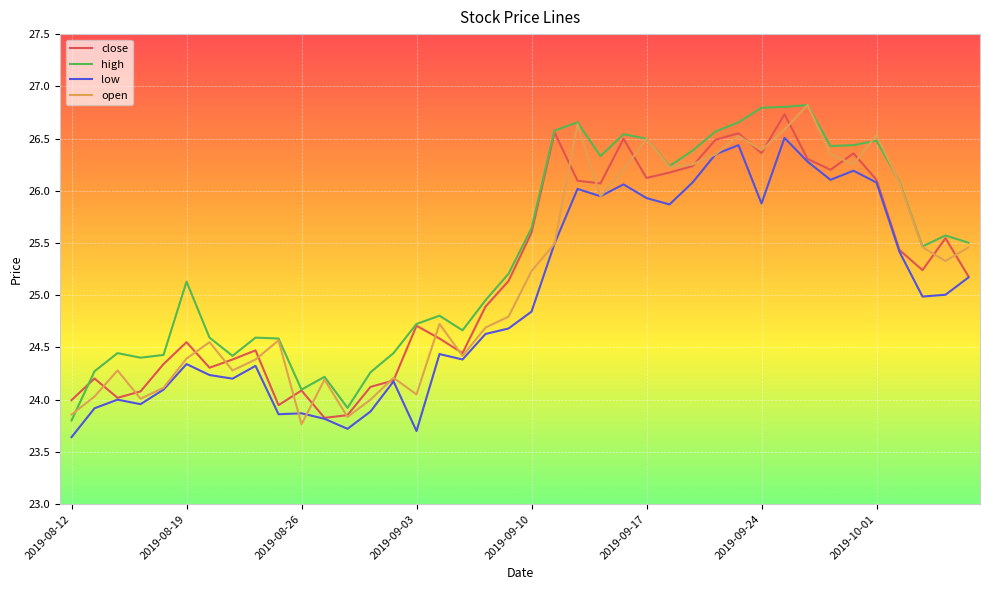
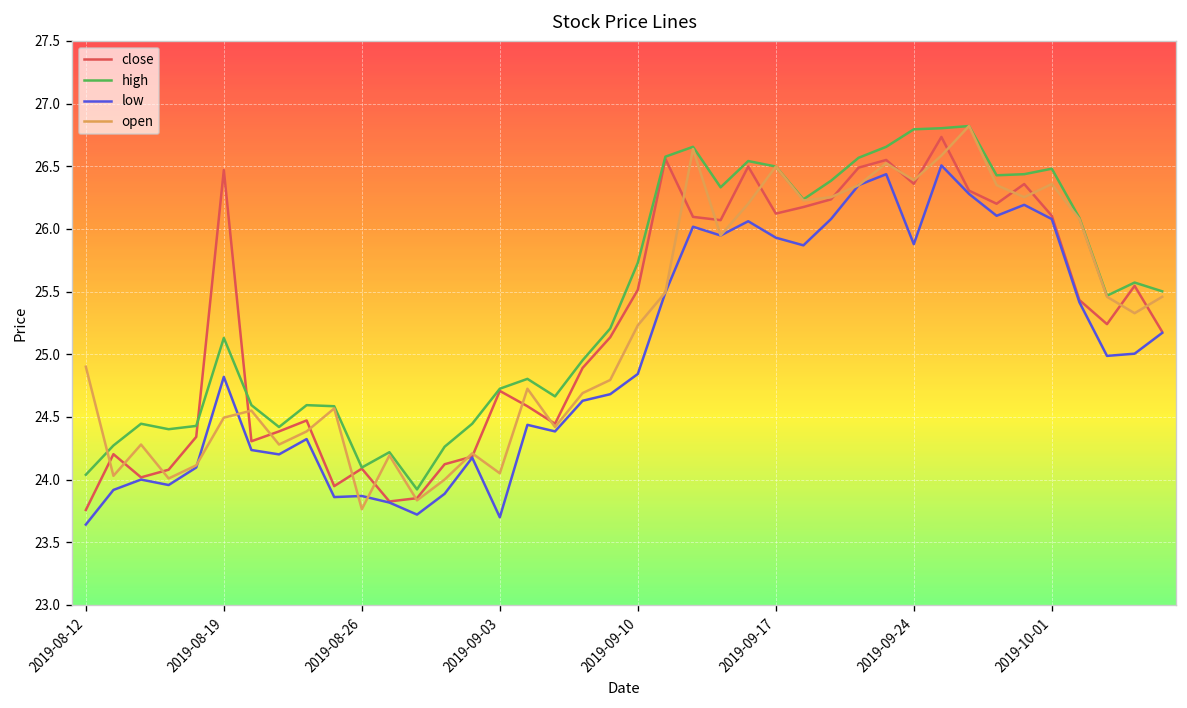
close, 2019-08-12: 24.00 -> 23.76
high, 2019-08-12: 23.80 -> 24.04
open, 2019-08-12: 23.86 -> 24.90
close, 2019-08-19: 24.55 -> 26.47
low, 2019-08-19: 24.34 -> 24.82
open, 2019-08-19: 24.39 -> 24.49
close, 2019-09-10: 25.60 -> 25.51
high, 2019-09-10: 25.64 -> 25.73
open, 2019-10-01: 26.54 -> 26.36
